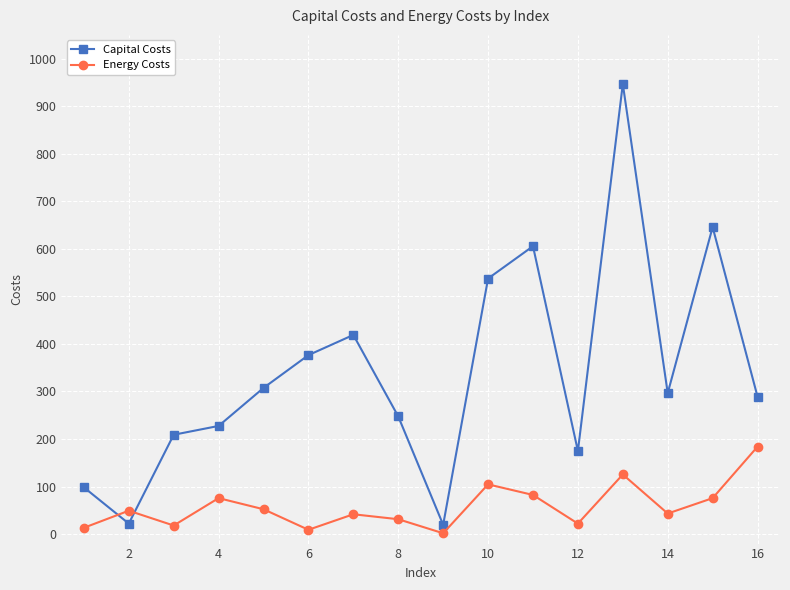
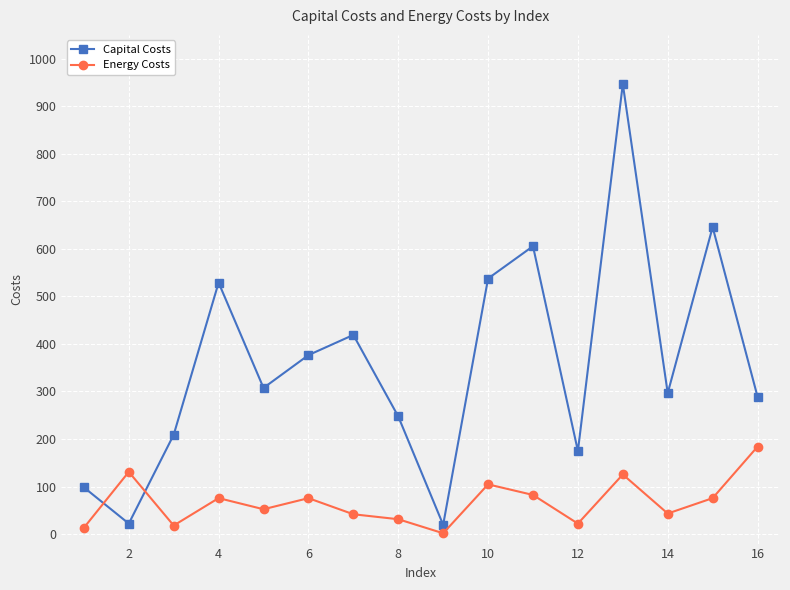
Energy Costs, 2: 50 -> 130
Capital Costs, 4: 230 -> 530
Energy Costs, 6: 10 -> 80
